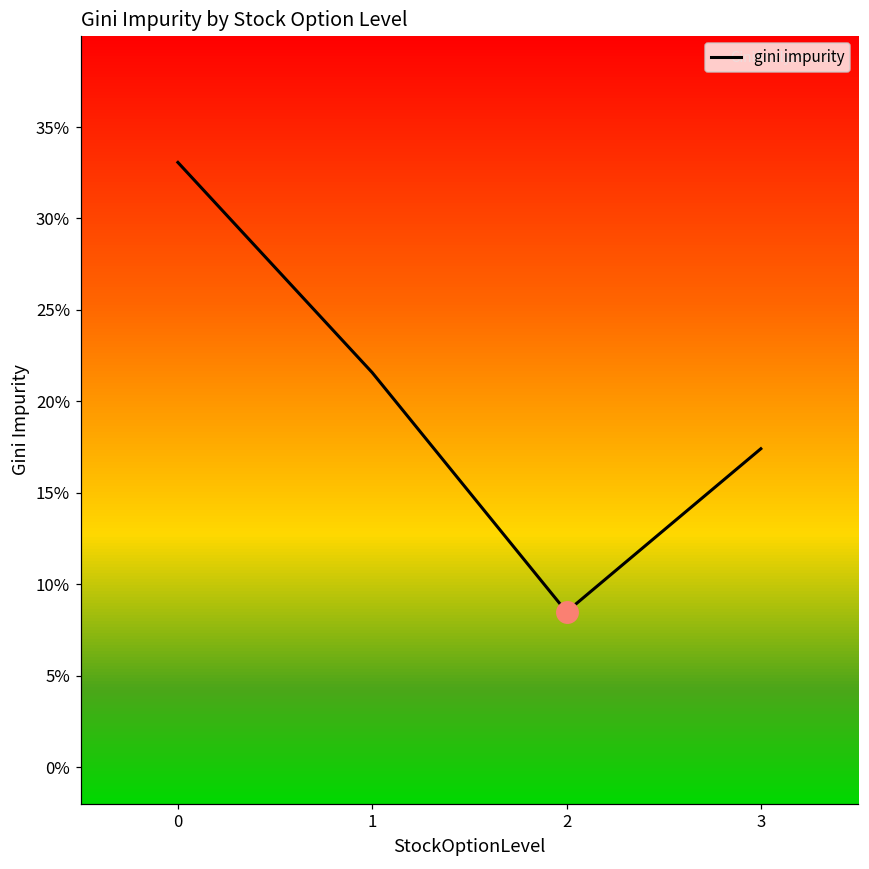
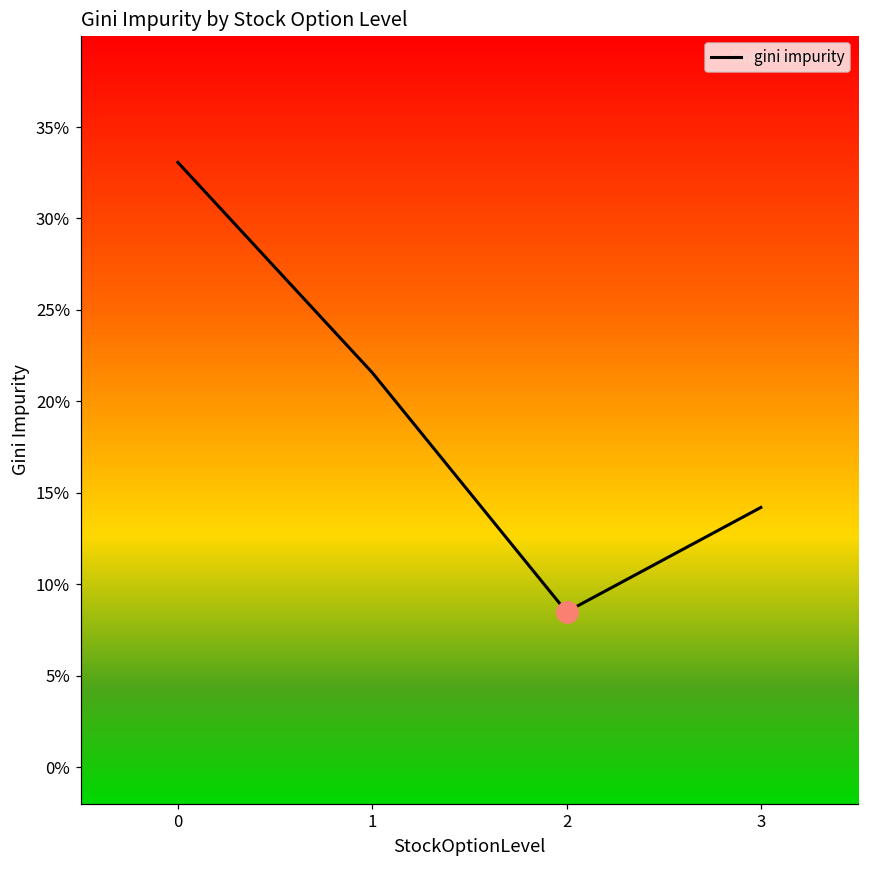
gini impurity, 3: 17.4% -> 14.2%
